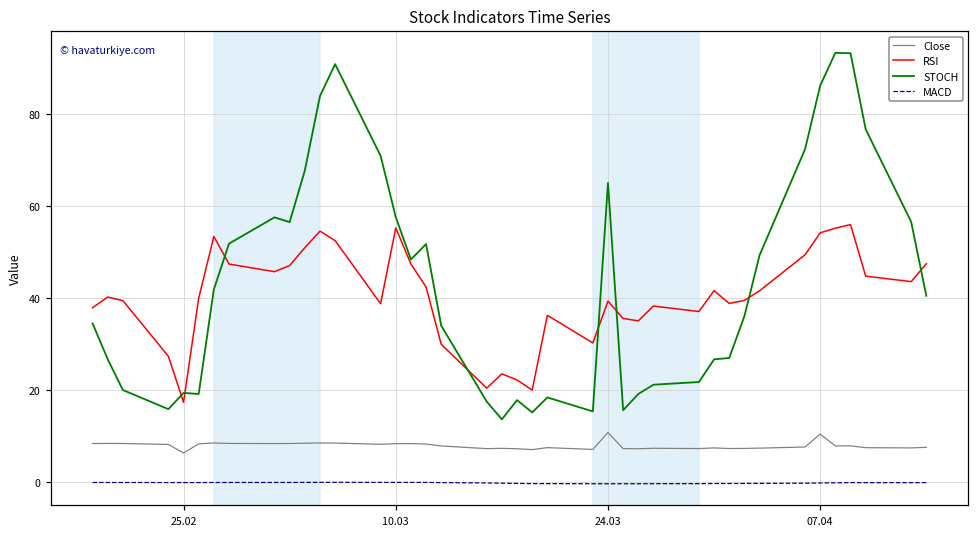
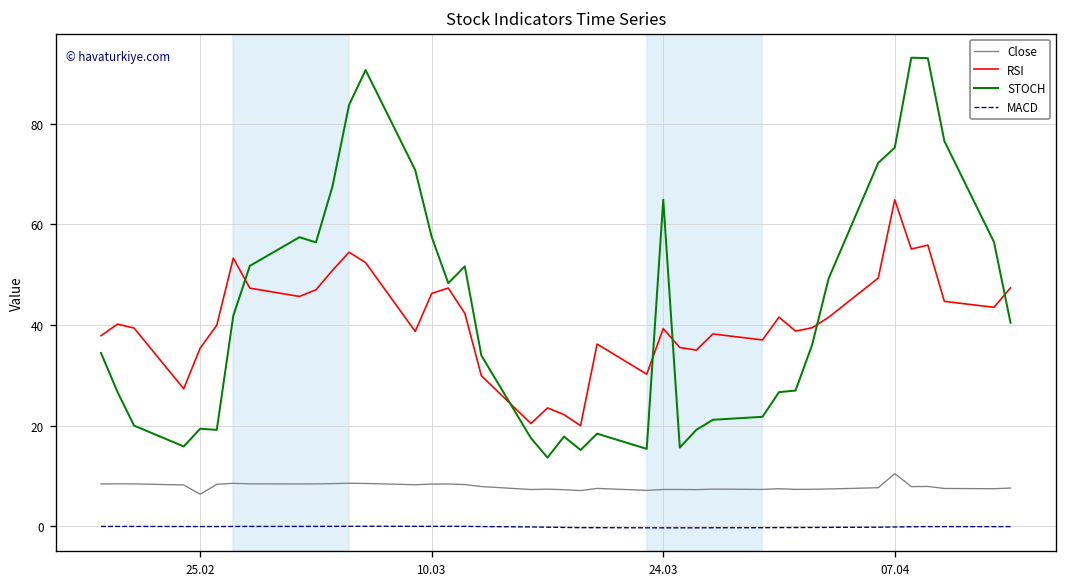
RSI, 25.02: 17 -> 35
RSI, 10.03: 55 -> 46
Close, 24.03: 11 -> 7
RSI, 07.04: 54 -> 65
STOCH, 07.04: 86 -> 75
